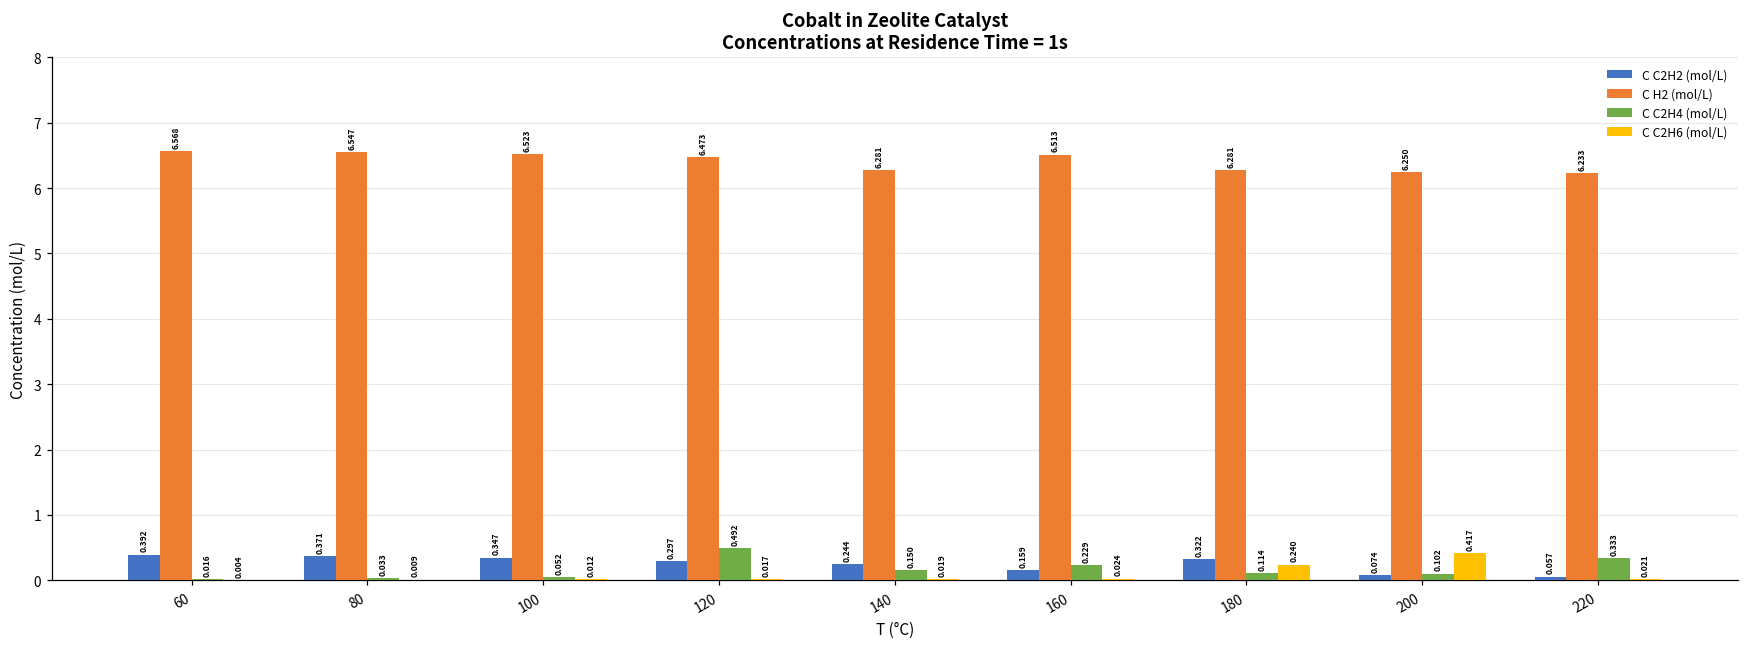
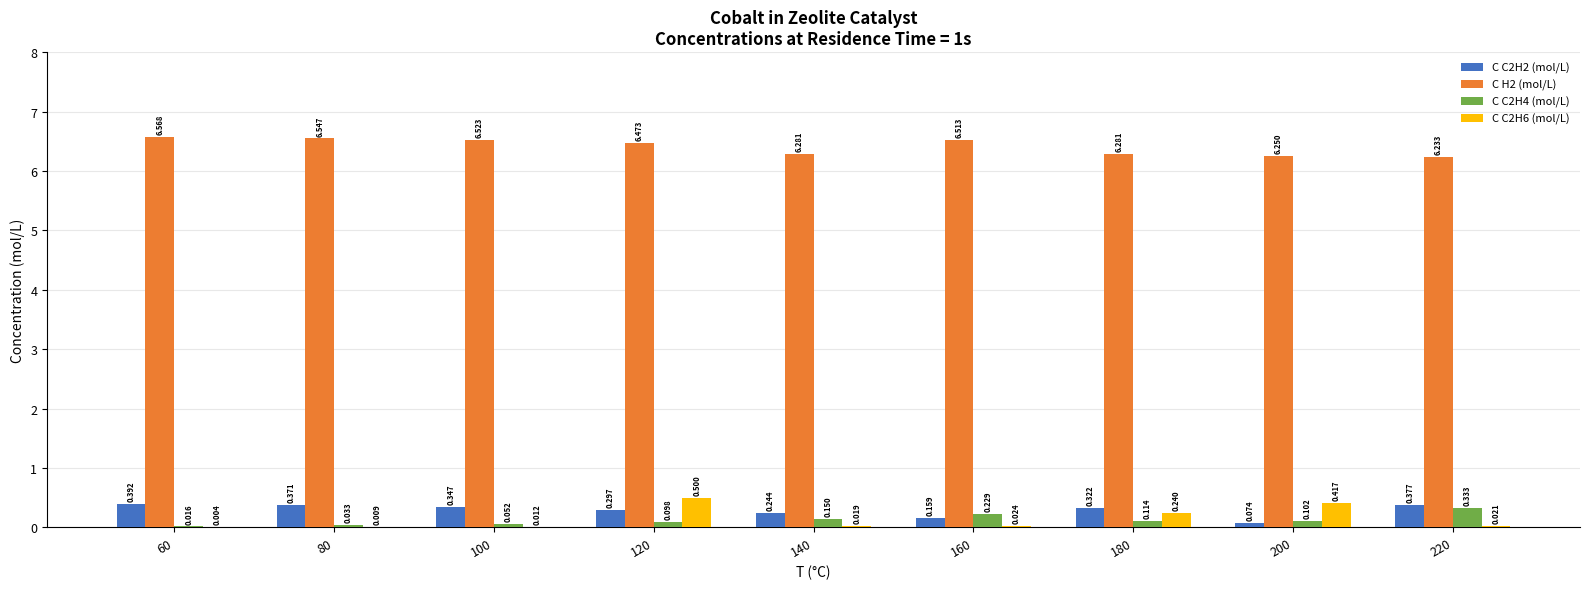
C C2H4 (mol/L), 120: 0.492 -> 0.098
C C2H6 (mol/L), 120: 0.017 -> 0.500
C C2H2 (mol/L), 220: 0.057 -> 0.377
